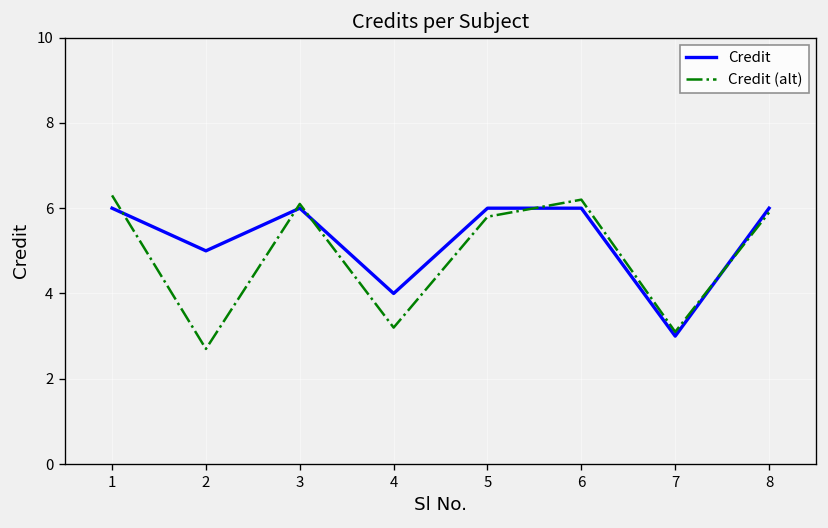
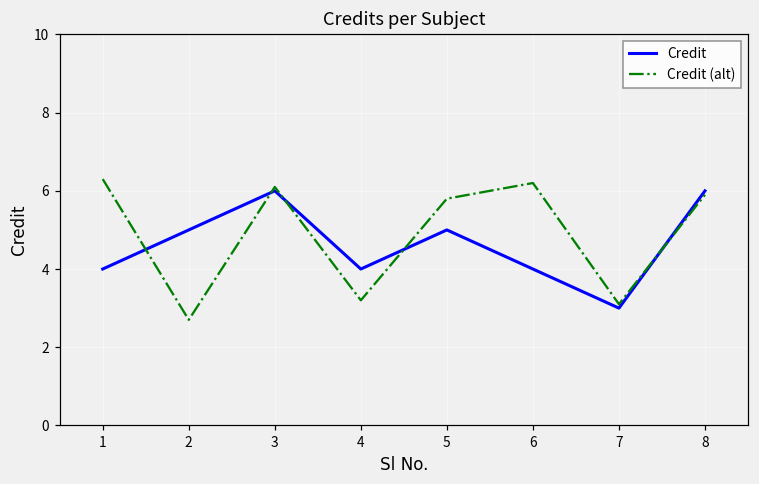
Credit, 1: 6 -> 4
Credit, 5: 6 -> 5
Credit, 6: 6 -> 4
